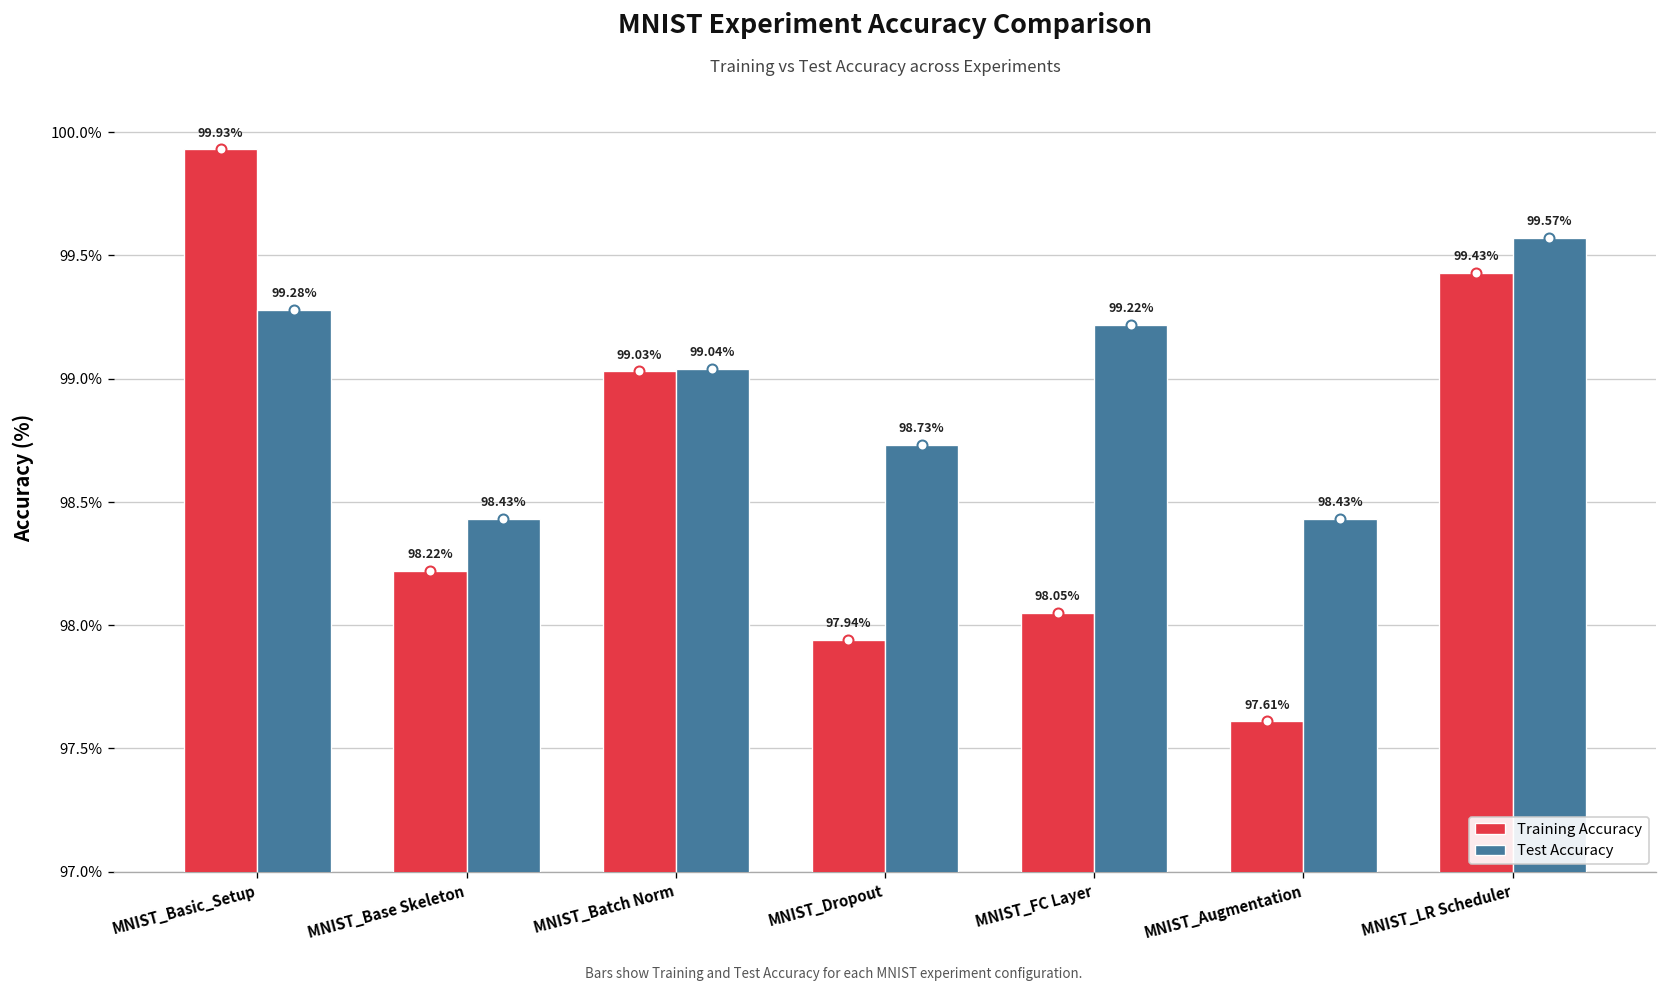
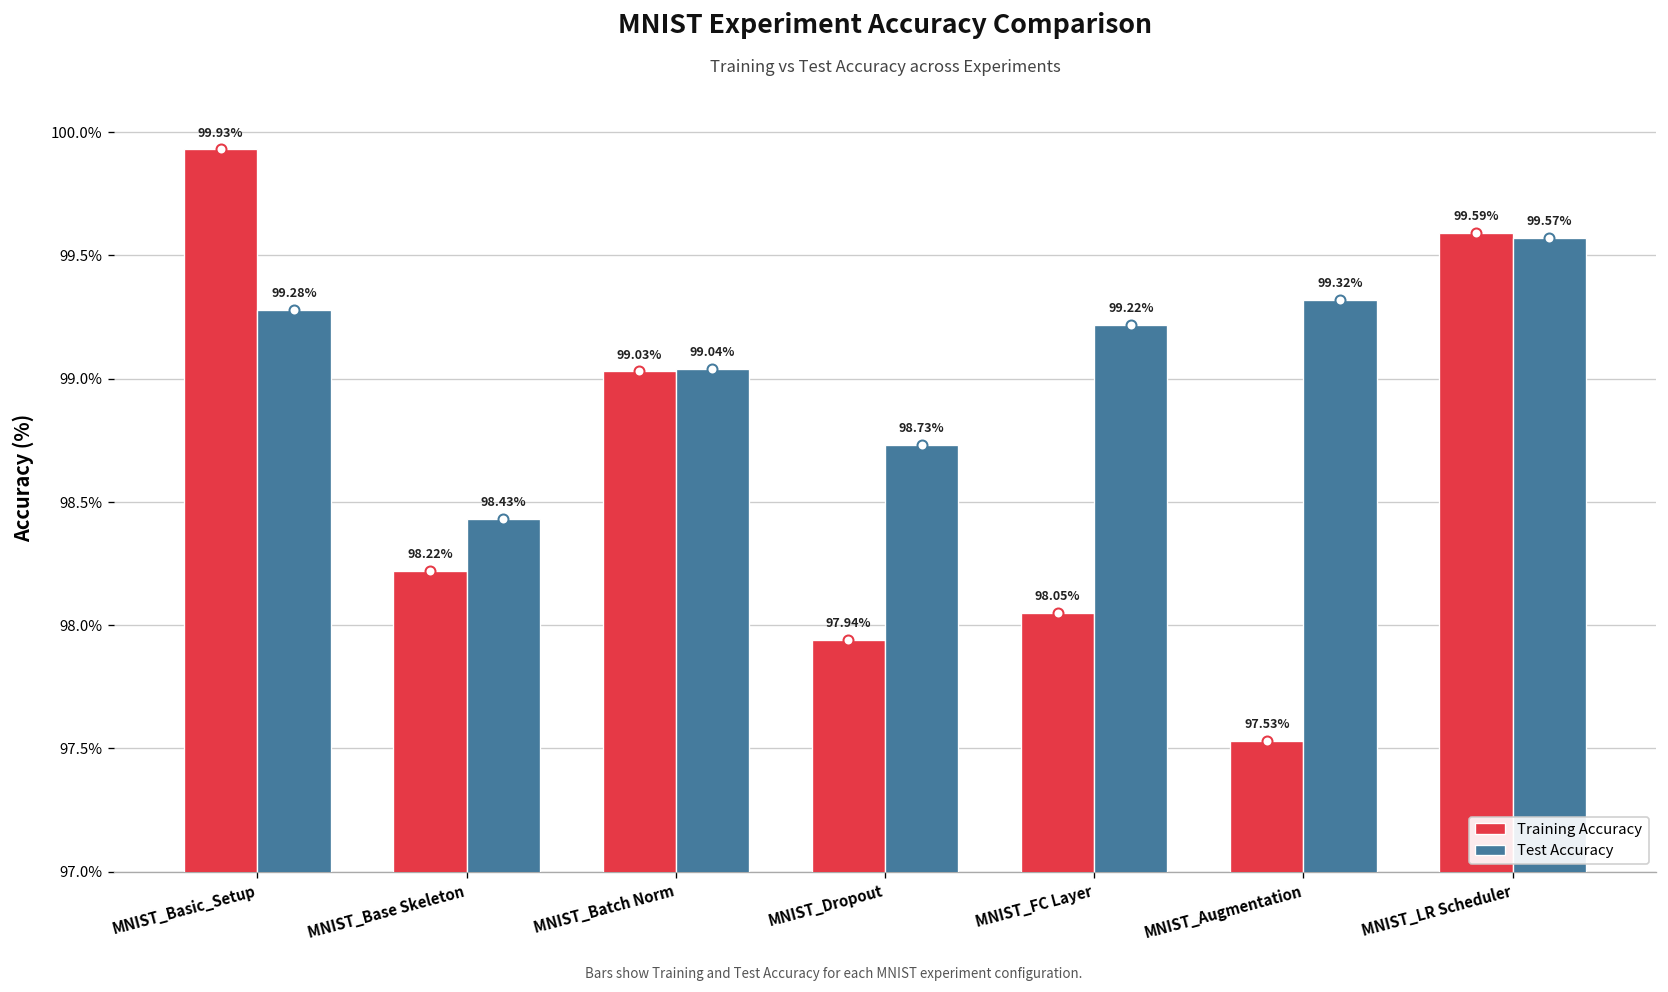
Training Accuracy, MNIST_Augmentation: 97.61% -> 97.53%
Test Accuracy, MNIST_Augmentation: 98.43% -> 99.32%
Training Accuracy, MNIST_LR Scheduler: 99.43% -> 99.59%
